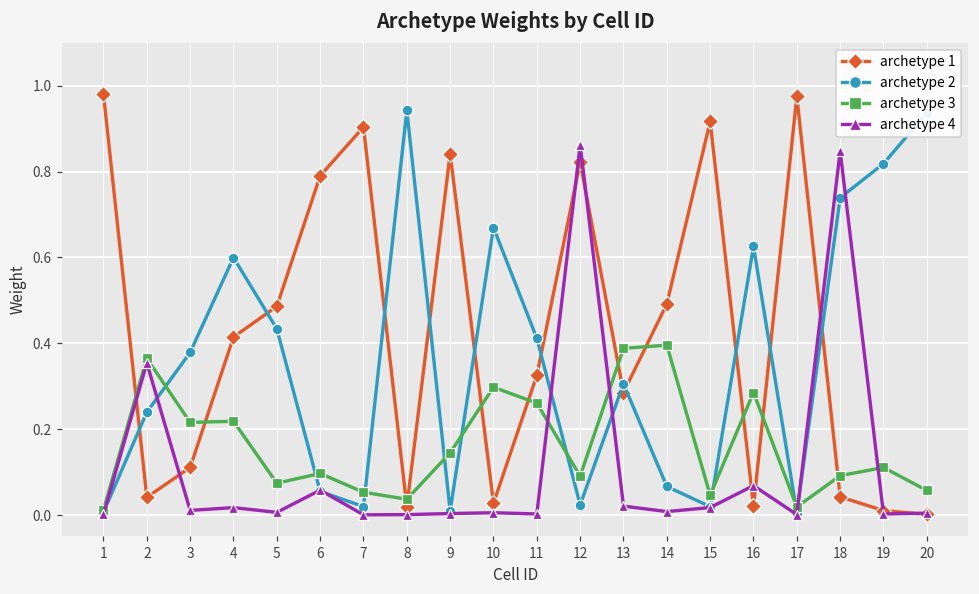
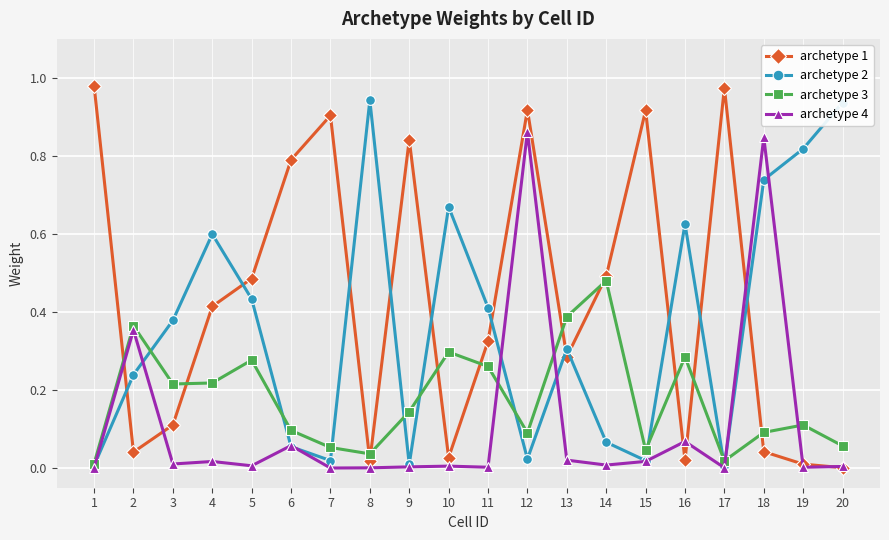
archetype 3, 5: 0.07 -> 0.28
archetype 1, 12: 0.82 -> 0.92
archetype 3, 14: 0.40 -> 0.48
